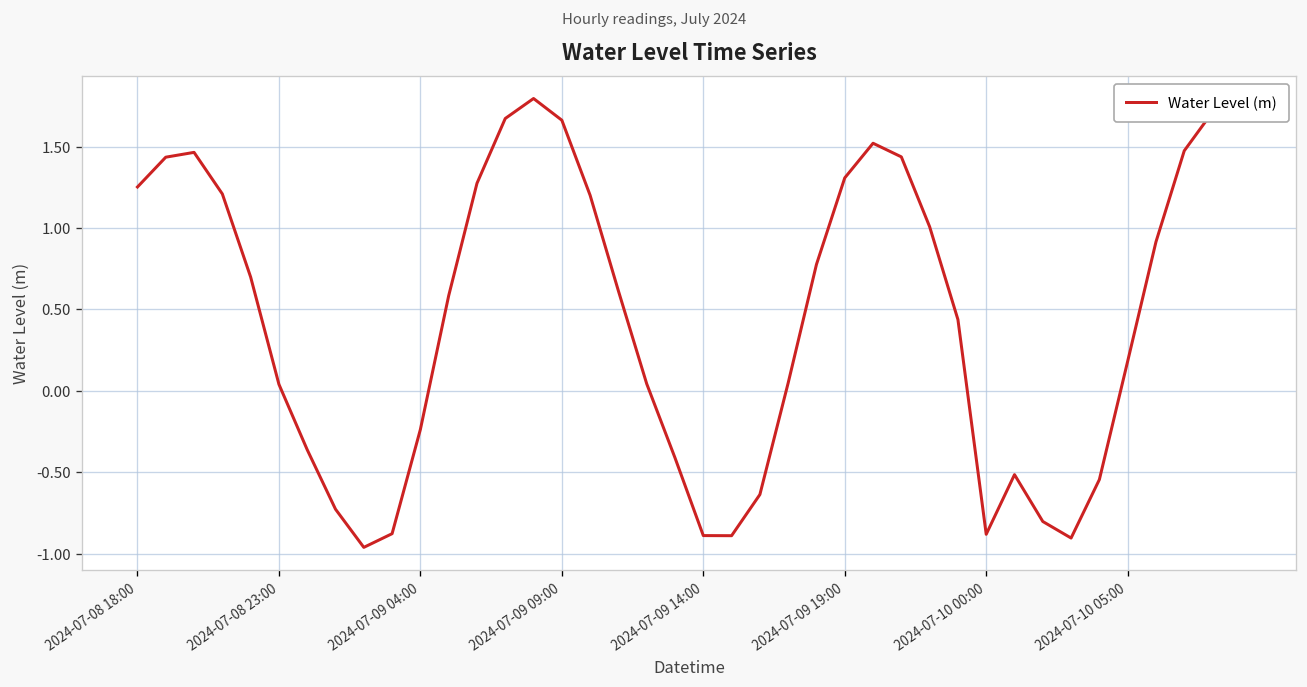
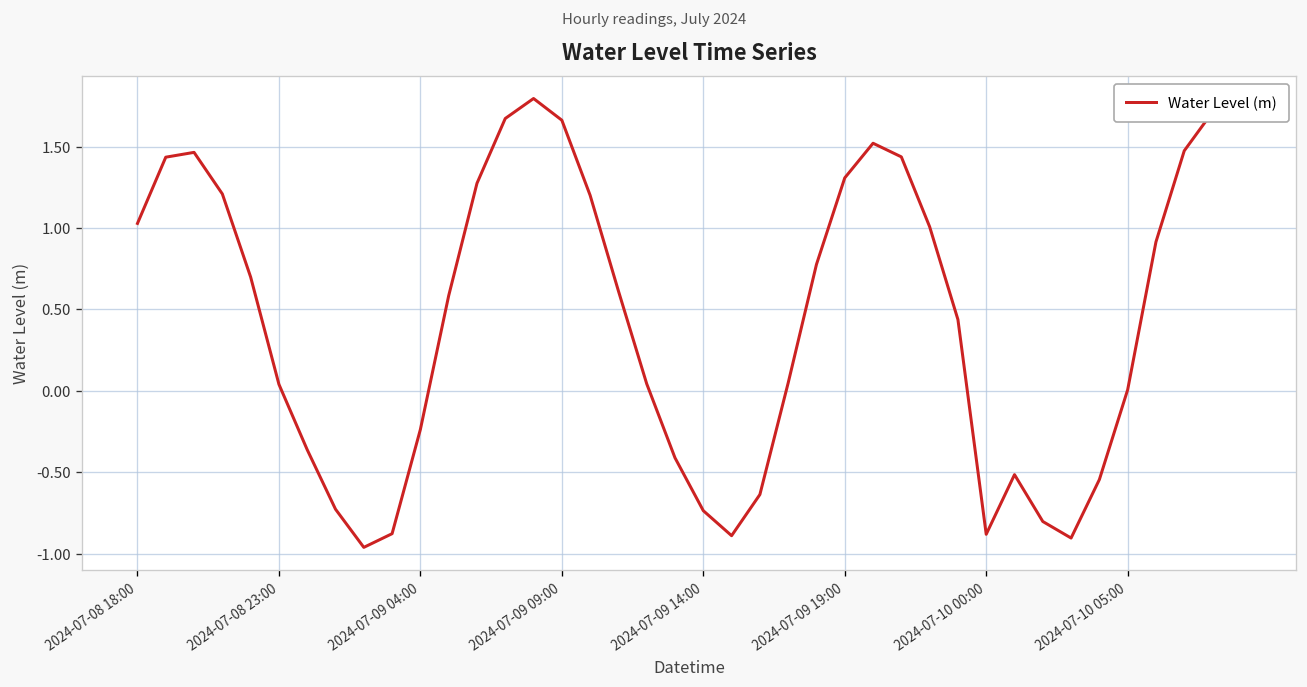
2024-07-08 18:00: 1.25 -> 1.03
2024-07-09 14:00: -0.89 -> -0.74
2024-07-10 05:00: 0.18 -> 0.01
